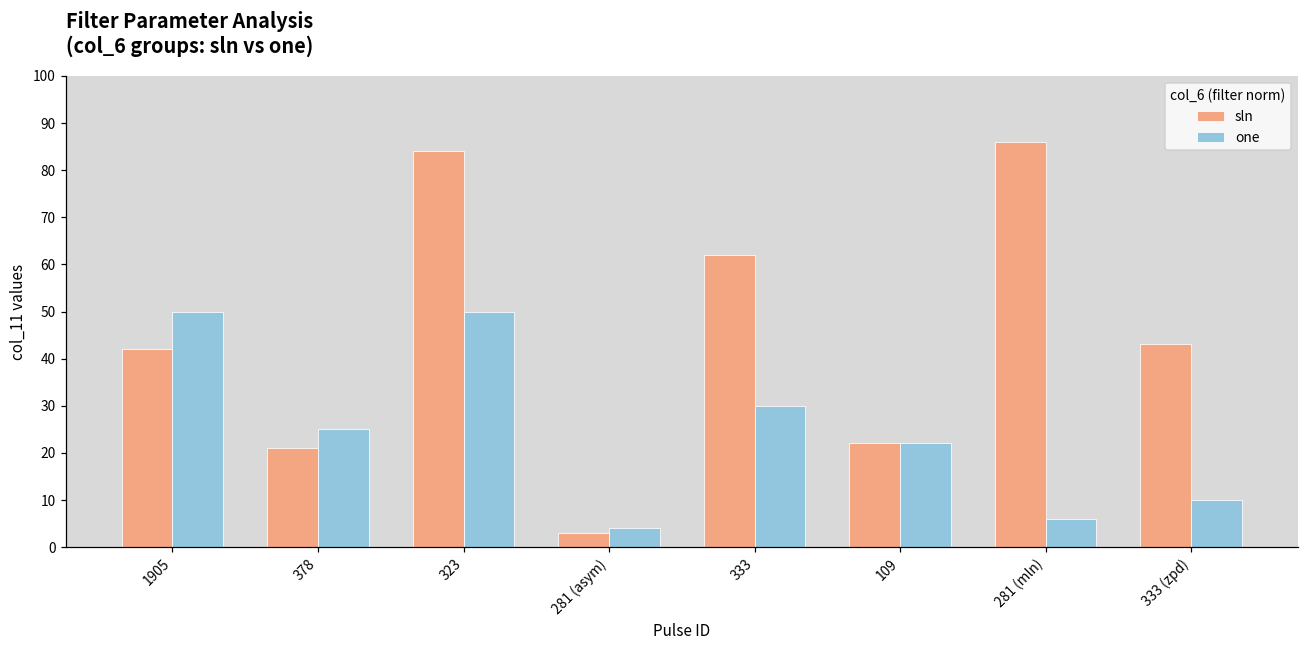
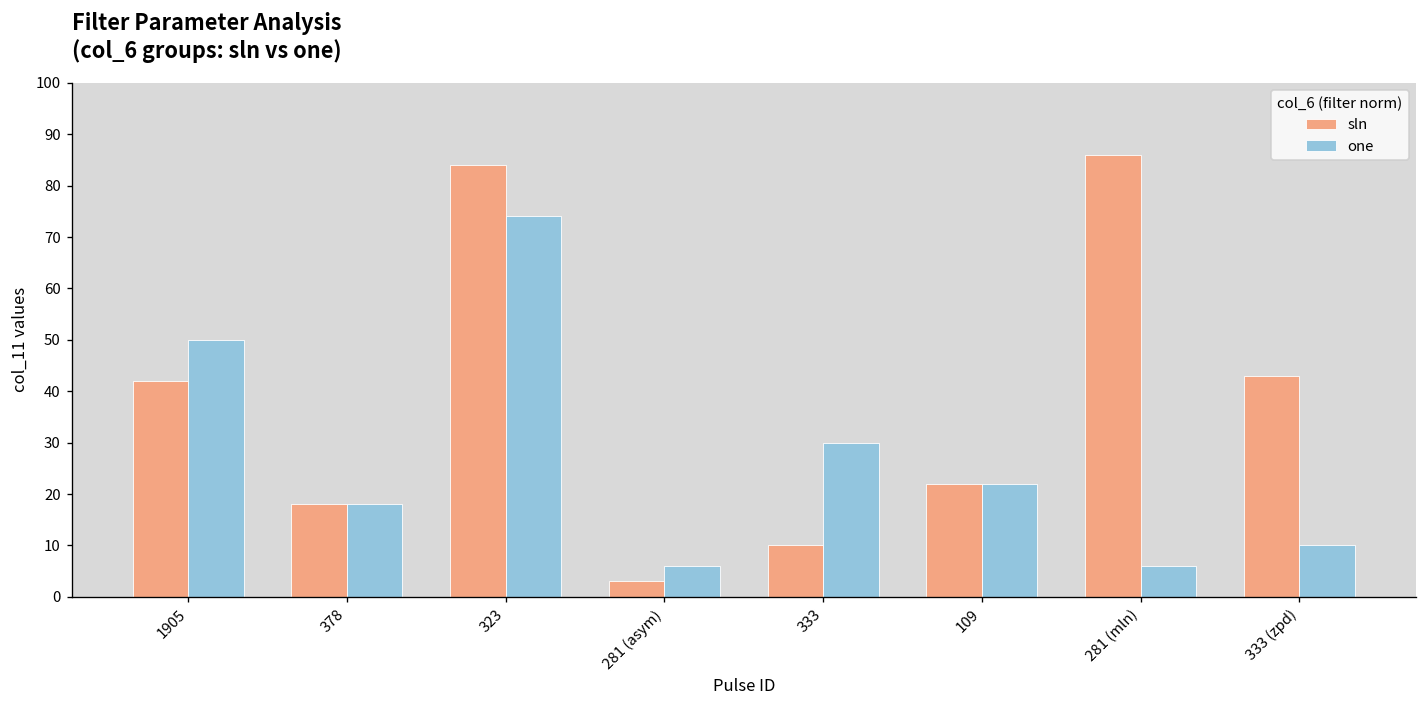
sln, 378: 21 -> 18
one, 378: 25 -> 18
one, 323: 50 -> 74
one, 281 (asym): 4 -> 6
sln, 333: 62 -> 10
